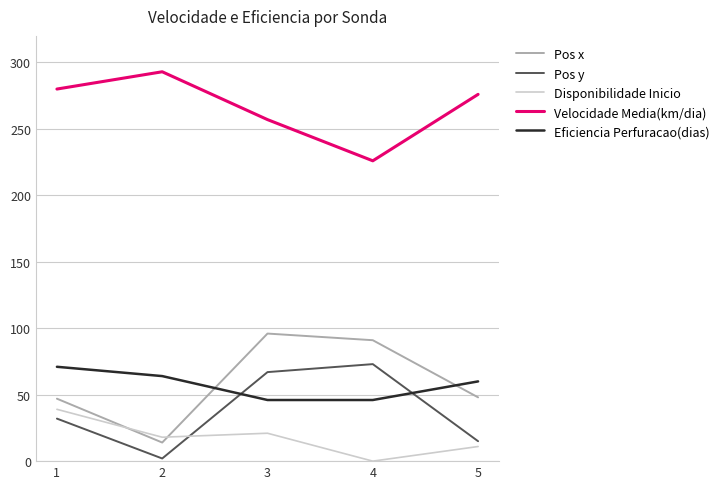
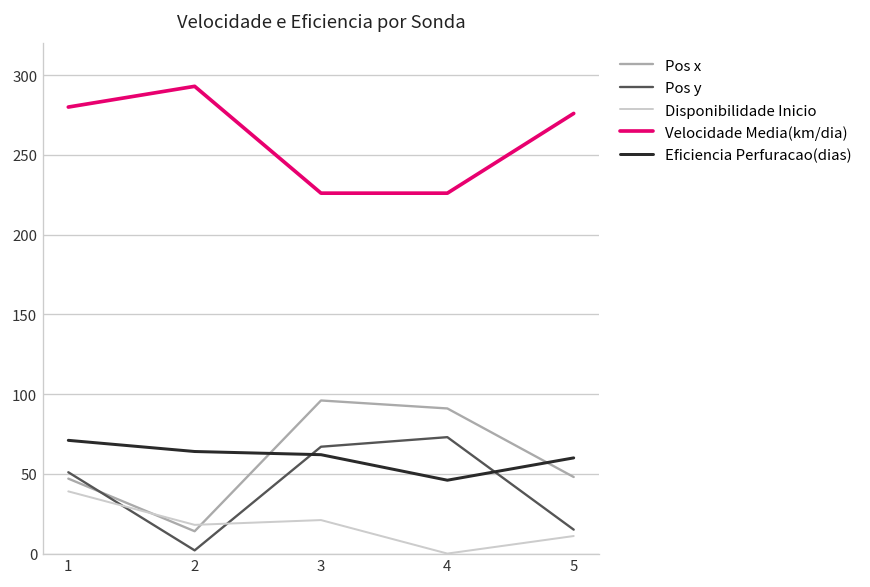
Pos y, 1: 32 -> 51
Velocidade Media(km/dia), 3: 257 -> 226
Eficiencia Perfuracao(dias), 3: 46 -> 62
